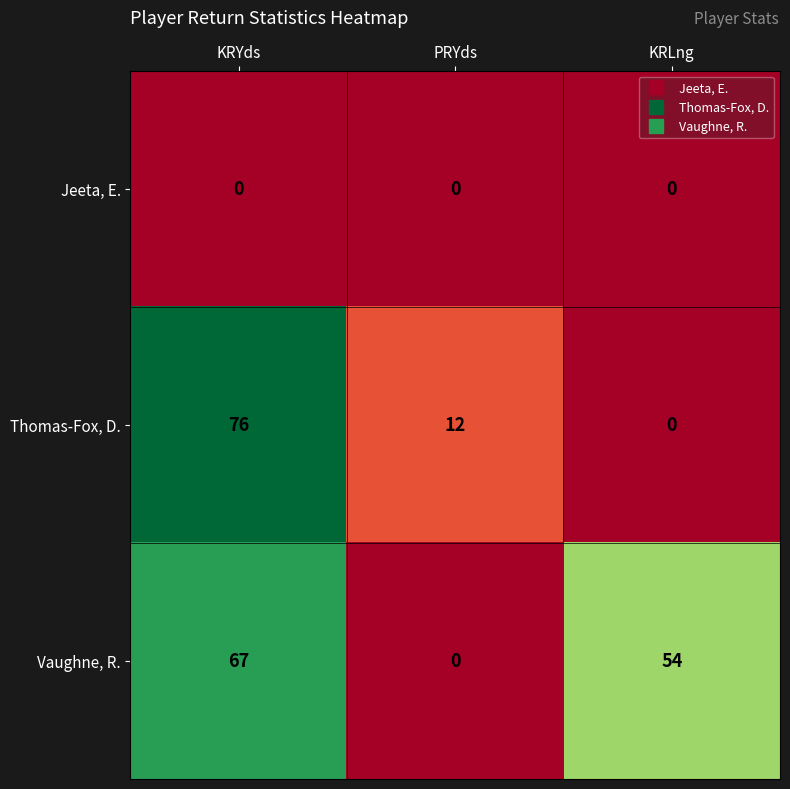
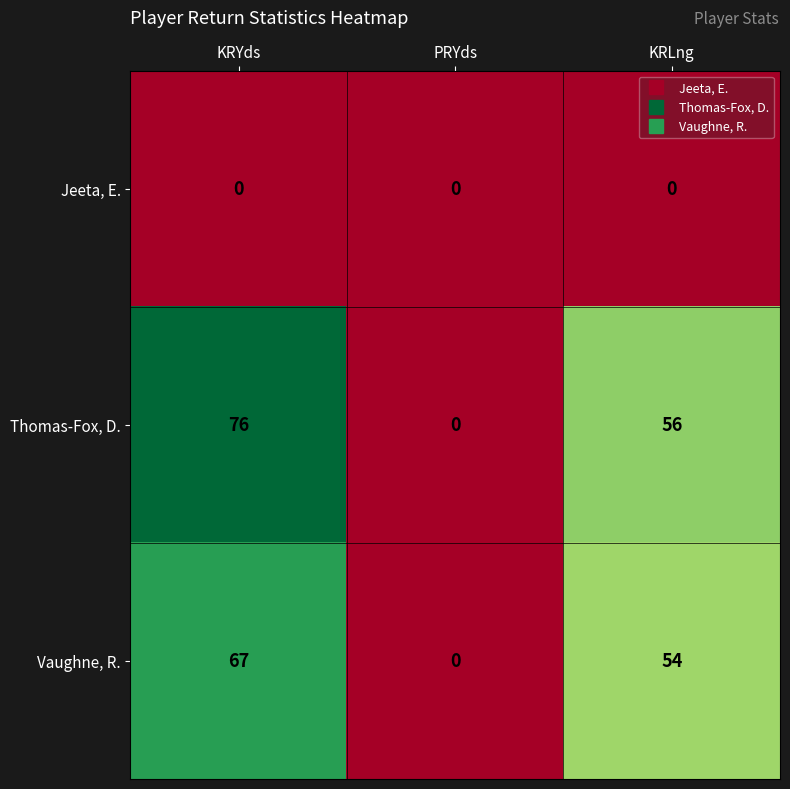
Thomas-Fox, D., PRYds: 12 -> 0
Thomas-Fox, D., KRLng: 0 -> 56
